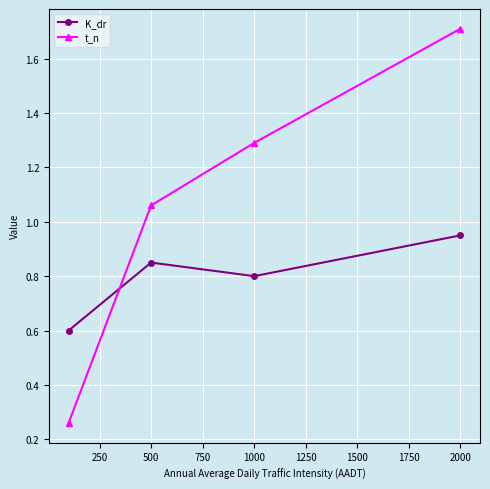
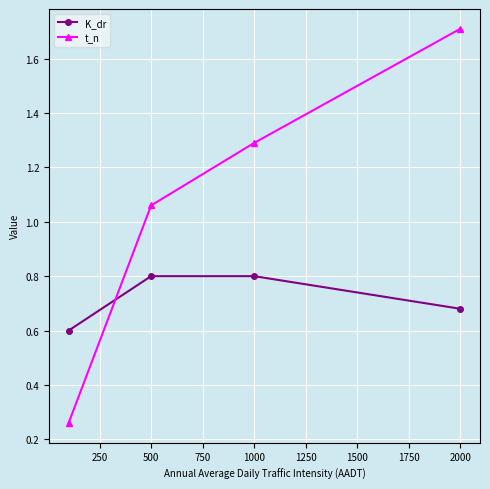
K_dr, 500: 0.85 -> 0.80
K_dr, 2000: 0.95 -> 0.68
